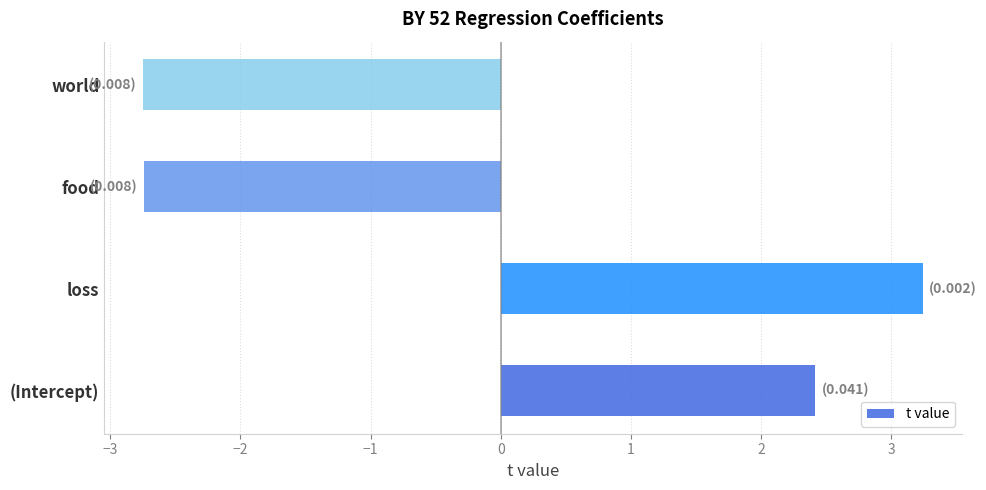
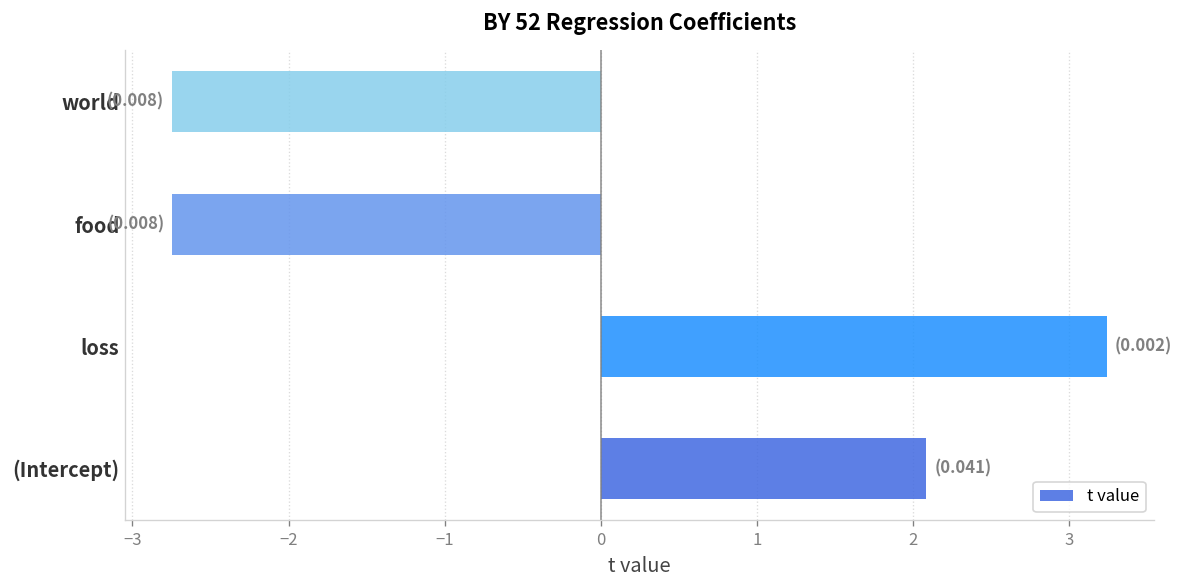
(Intercept): 2.42 -> 2.09
